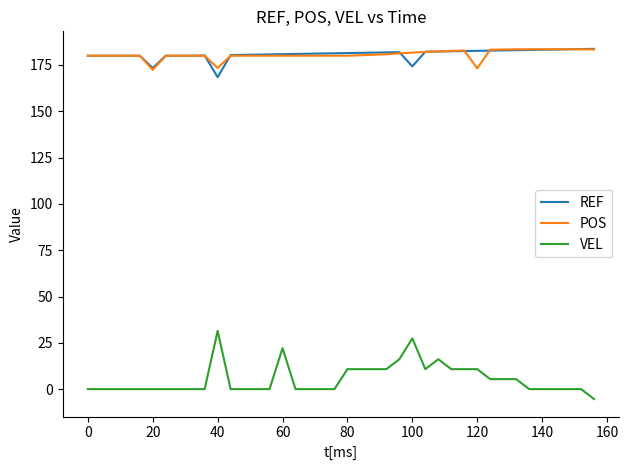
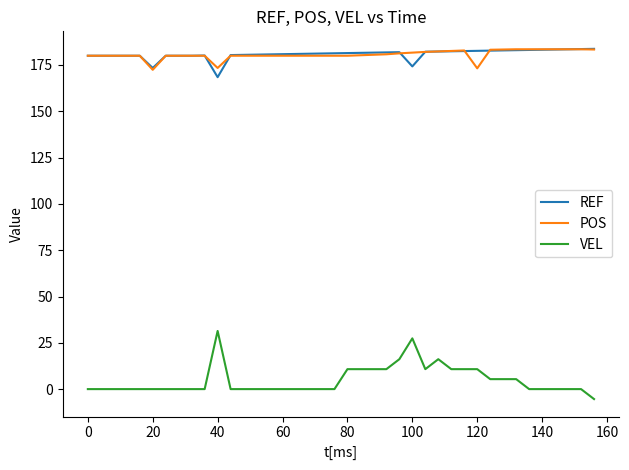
VEL, 60: 22 -> 0
